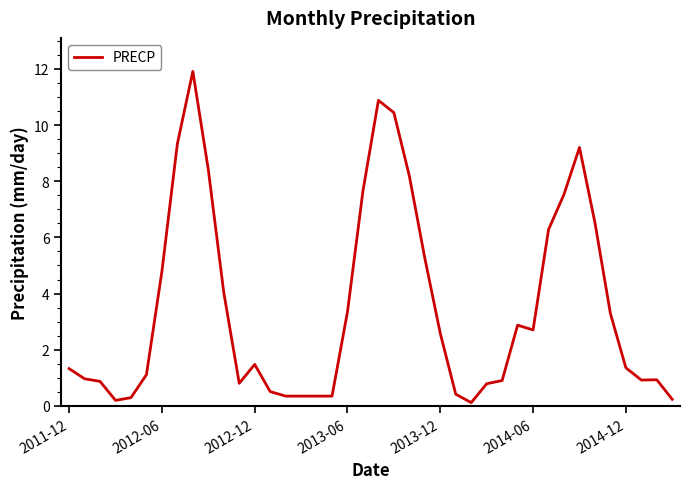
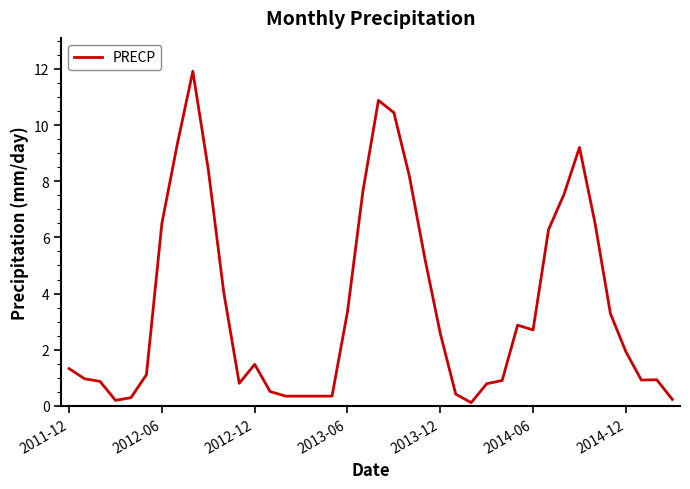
2012-06: 4.8 -> 6.5
2014-12: 1.4 -> 1.9
